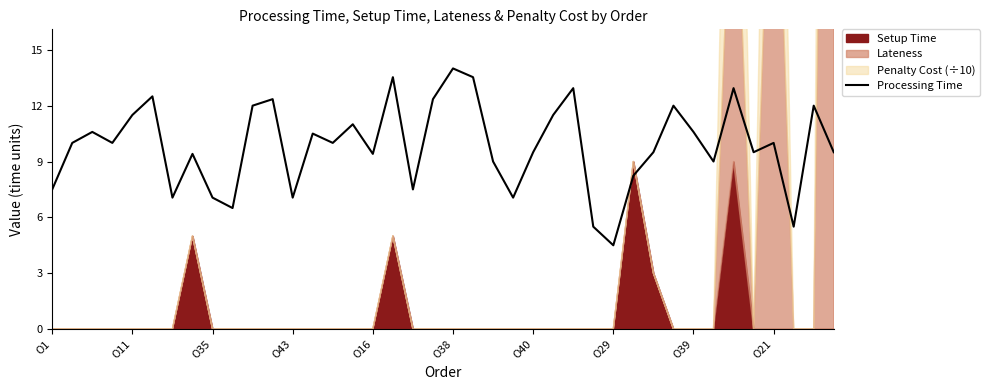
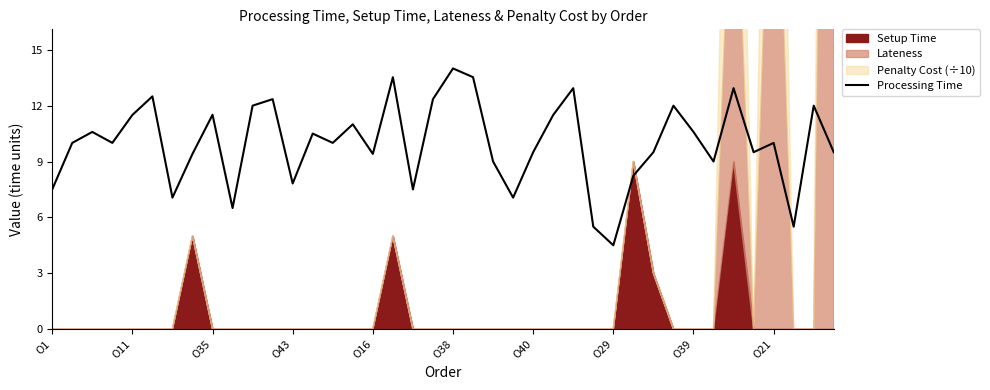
Processing Time, O35: 7.1 -> 11.5
Processing Time, O43: 7.1 -> 7.8
